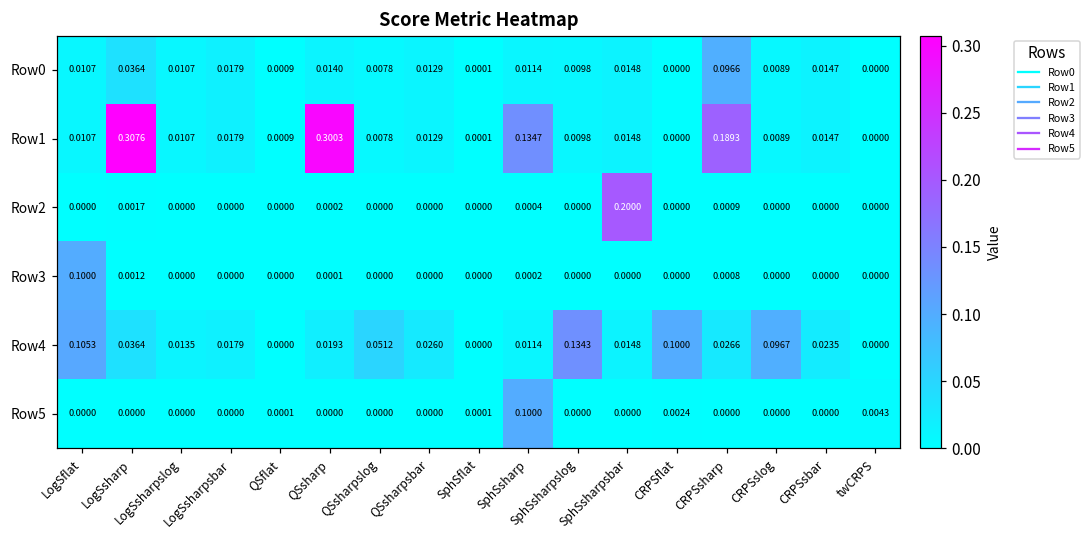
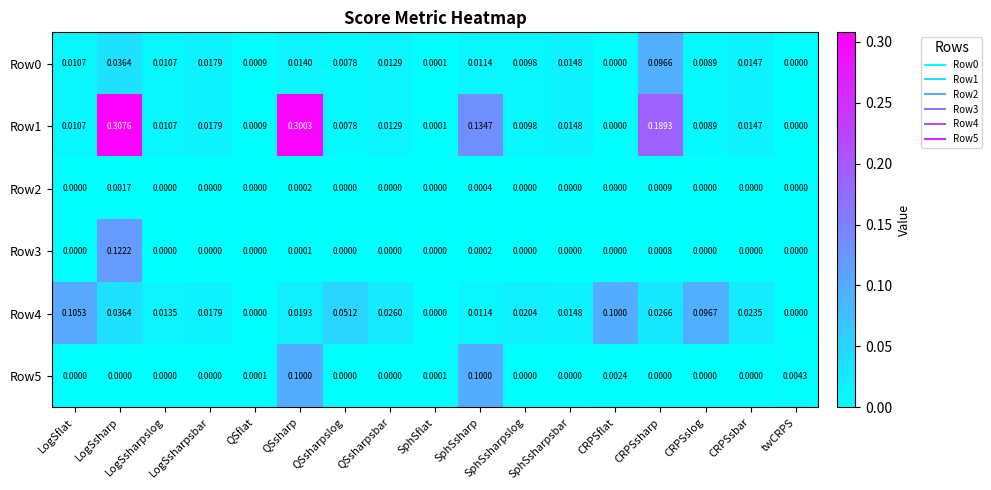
Row2, SphSsharpsbar: 0.2000 -> 0.0000
Row3, LogSflat: 0.1000 -> 0.0000
Row3, LogSsharp: 0.0012 -> 0.1222
Row4, SphSsharpslog: 0.1343 -> 0.0204
Row5, QSsharp: 0.0000 -> 0.1000
